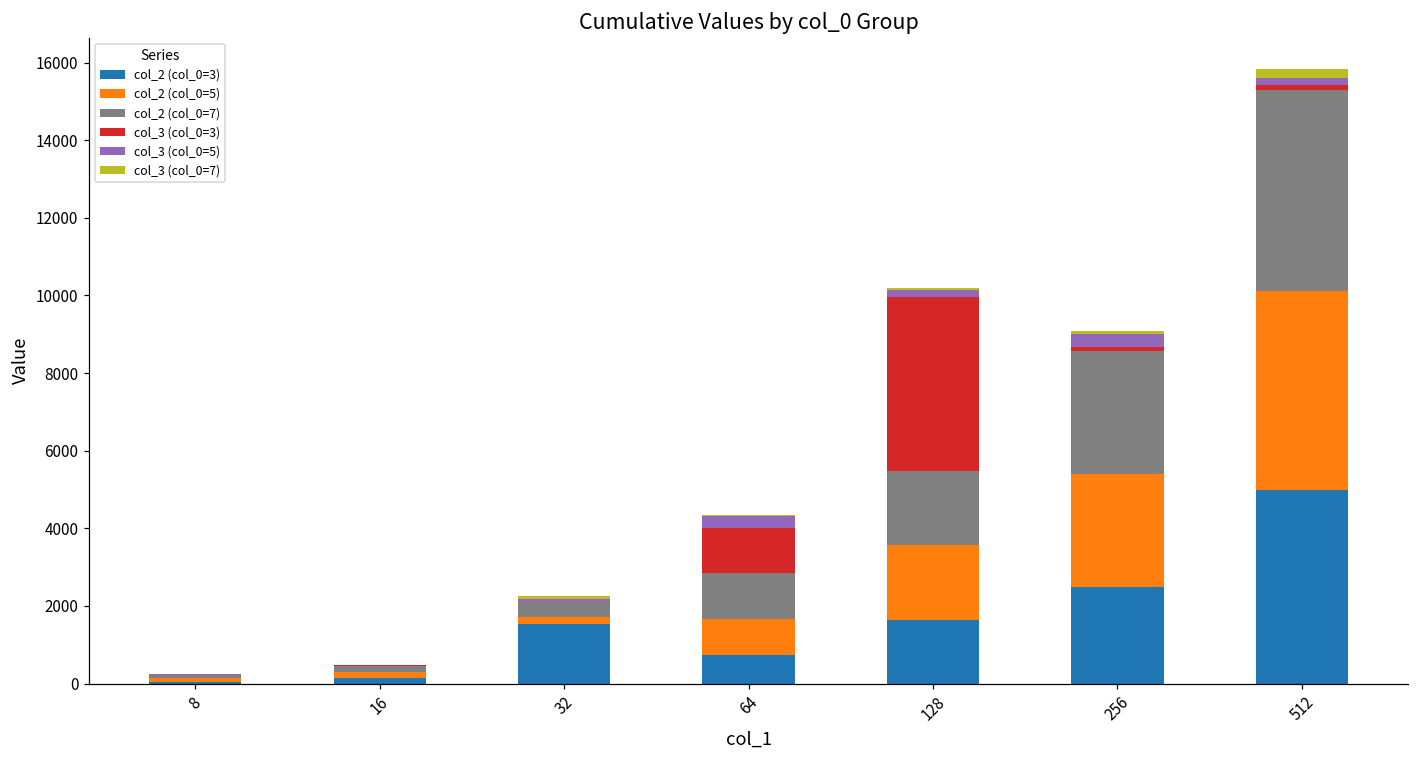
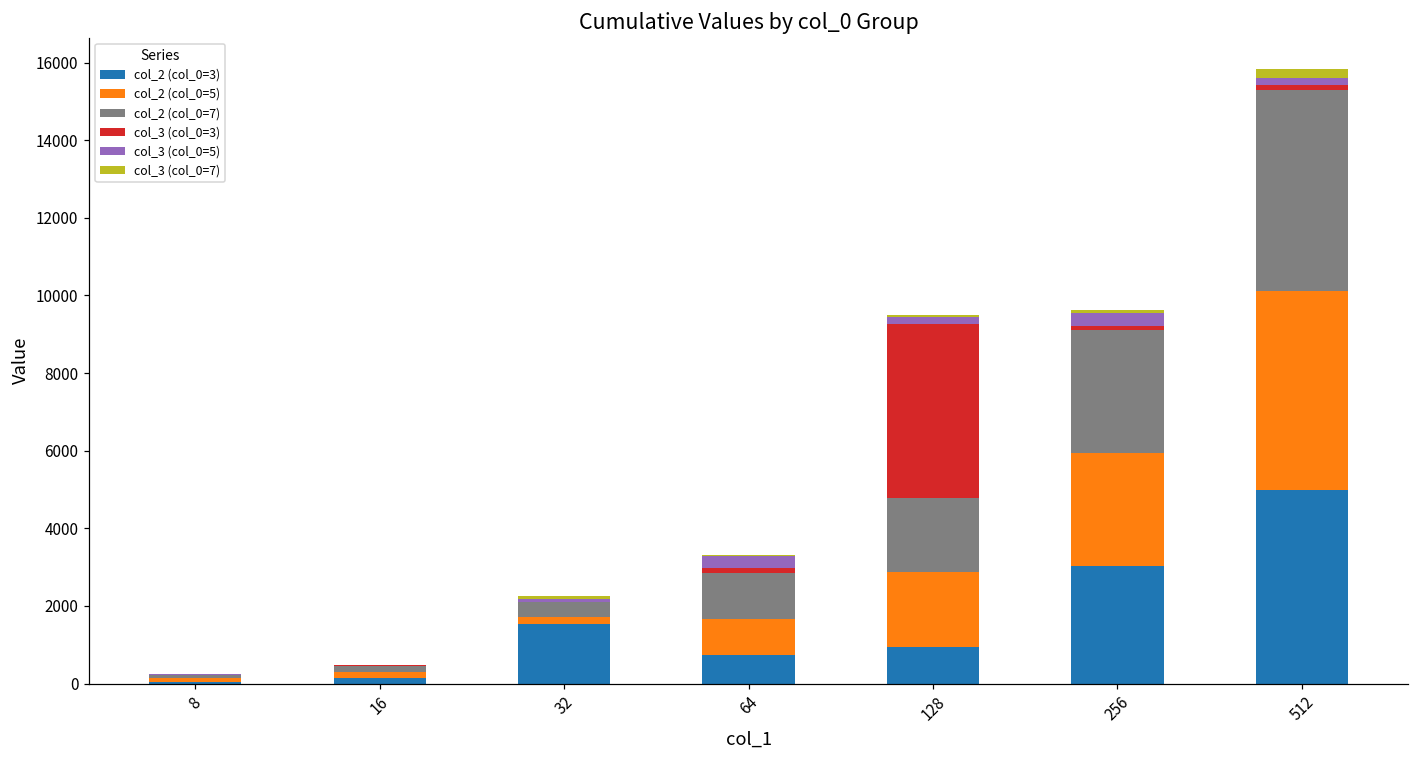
col_3 (col_0=3), 64: 1200 -> 100
col_2 (col_0=3), 128: 1600 -> 900
col_2 (col_0=3), 256: 2500 -> 3000
